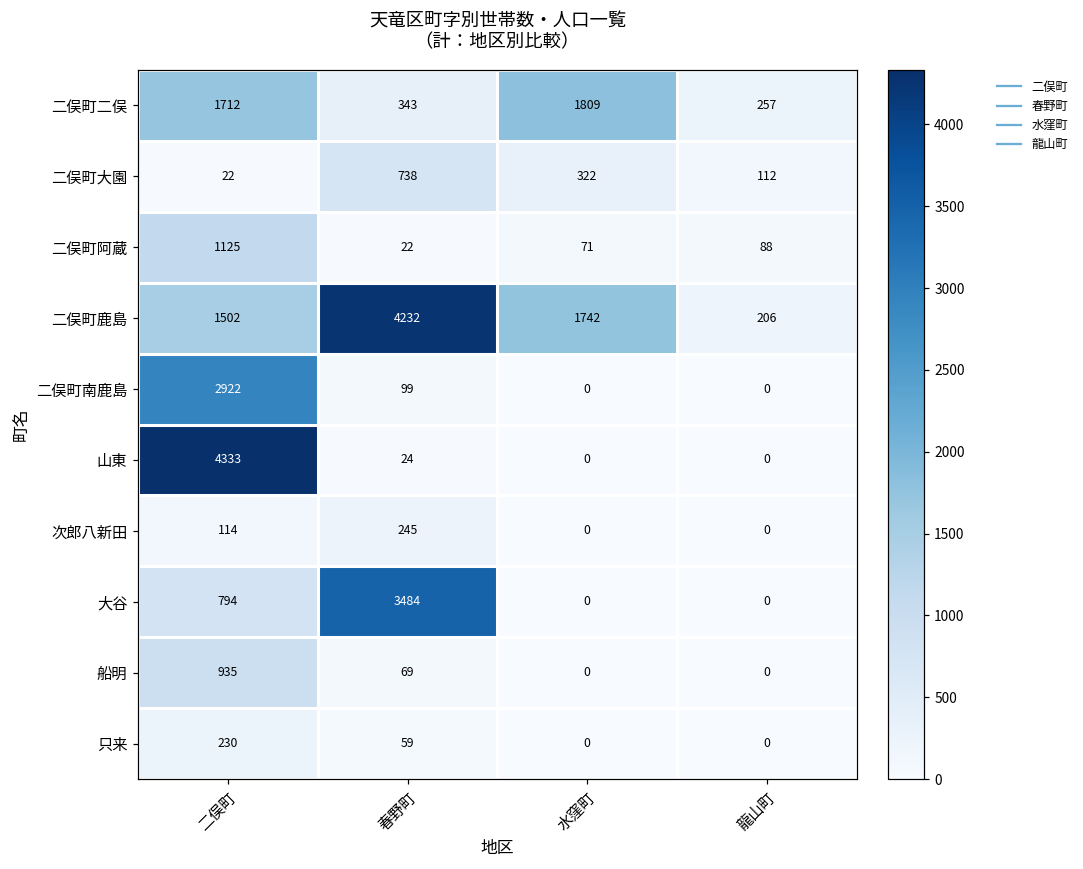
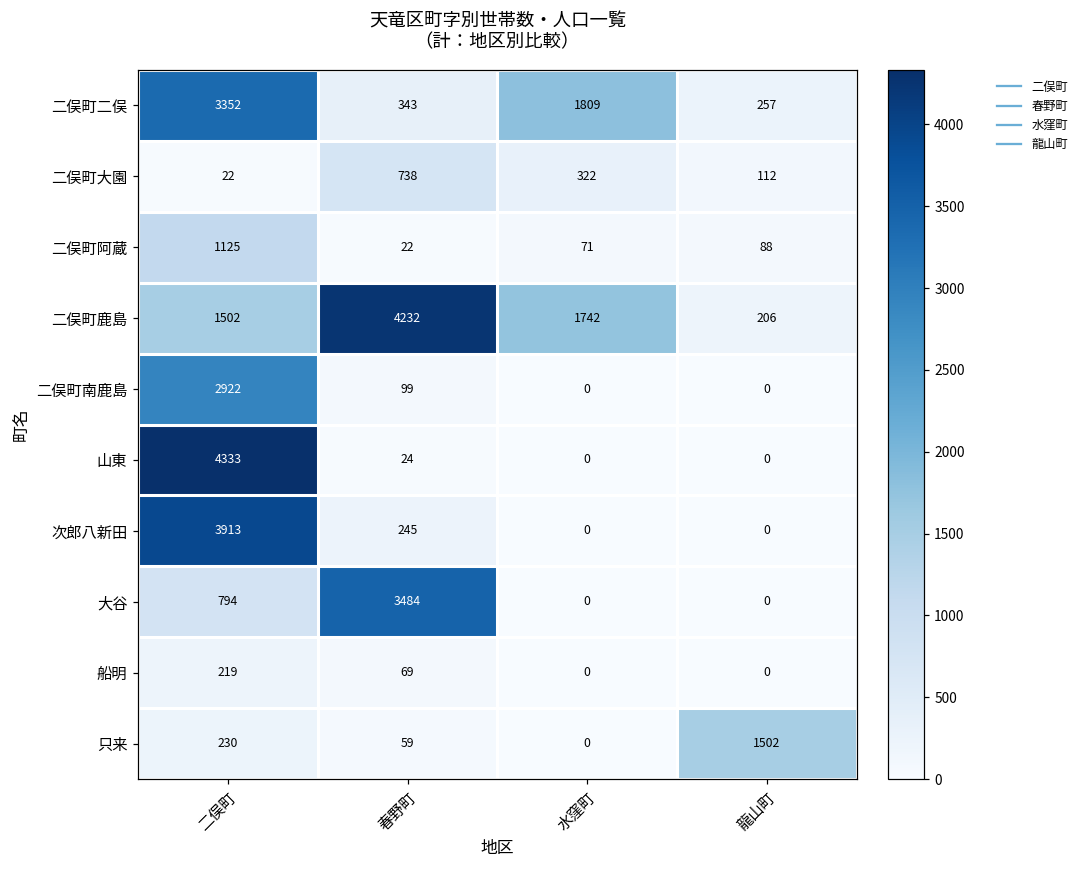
二俣町二俣, 二俣町: 1712 -> 3352
次郎八新田, 二俣町: 114 -> 3913
船明, 二俣町: 935 -> 219
只来, 龍山町: 0 -> 1502
